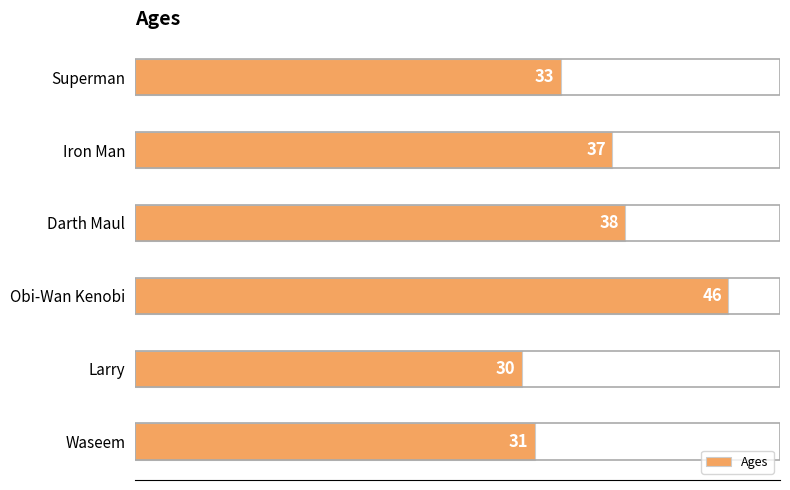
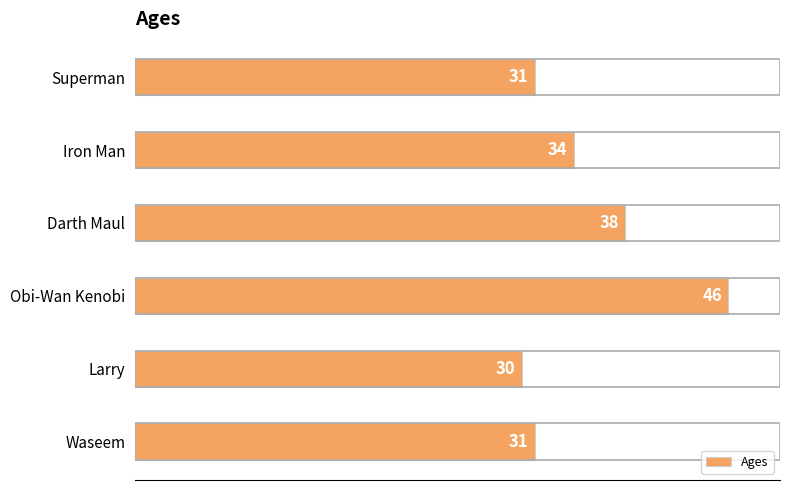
Superman: 33 -> 31
Iron Man: 37 -> 34
